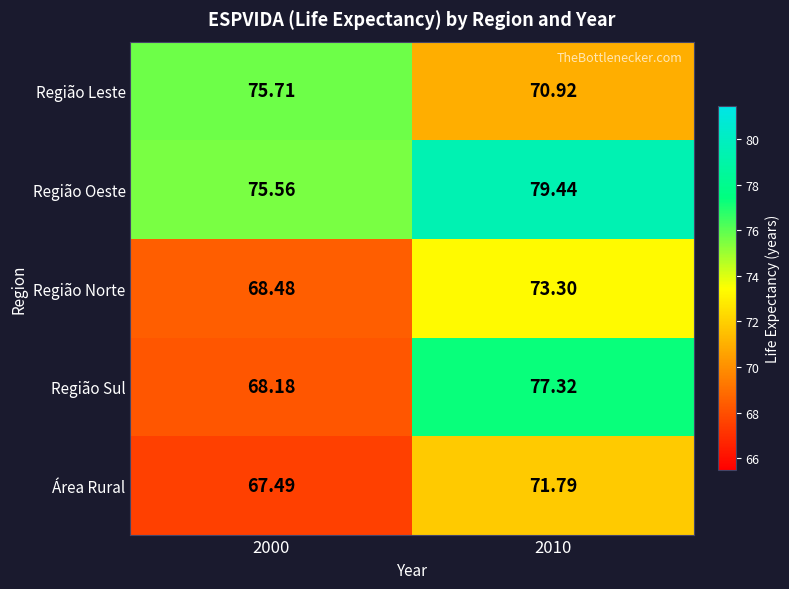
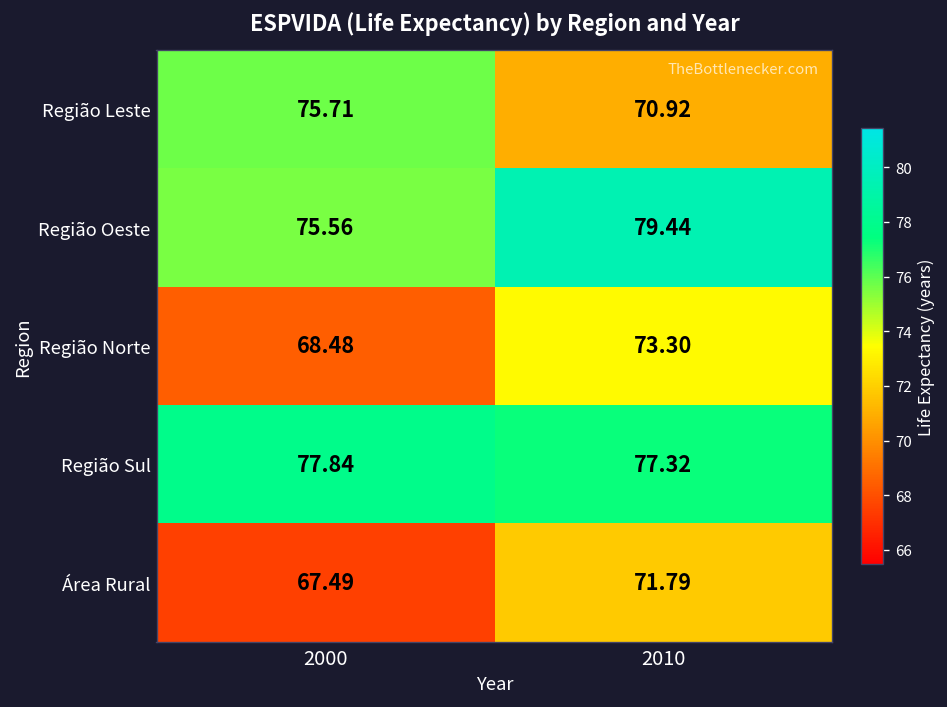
Região Sul, 2000: 68.18 -> 77.84
